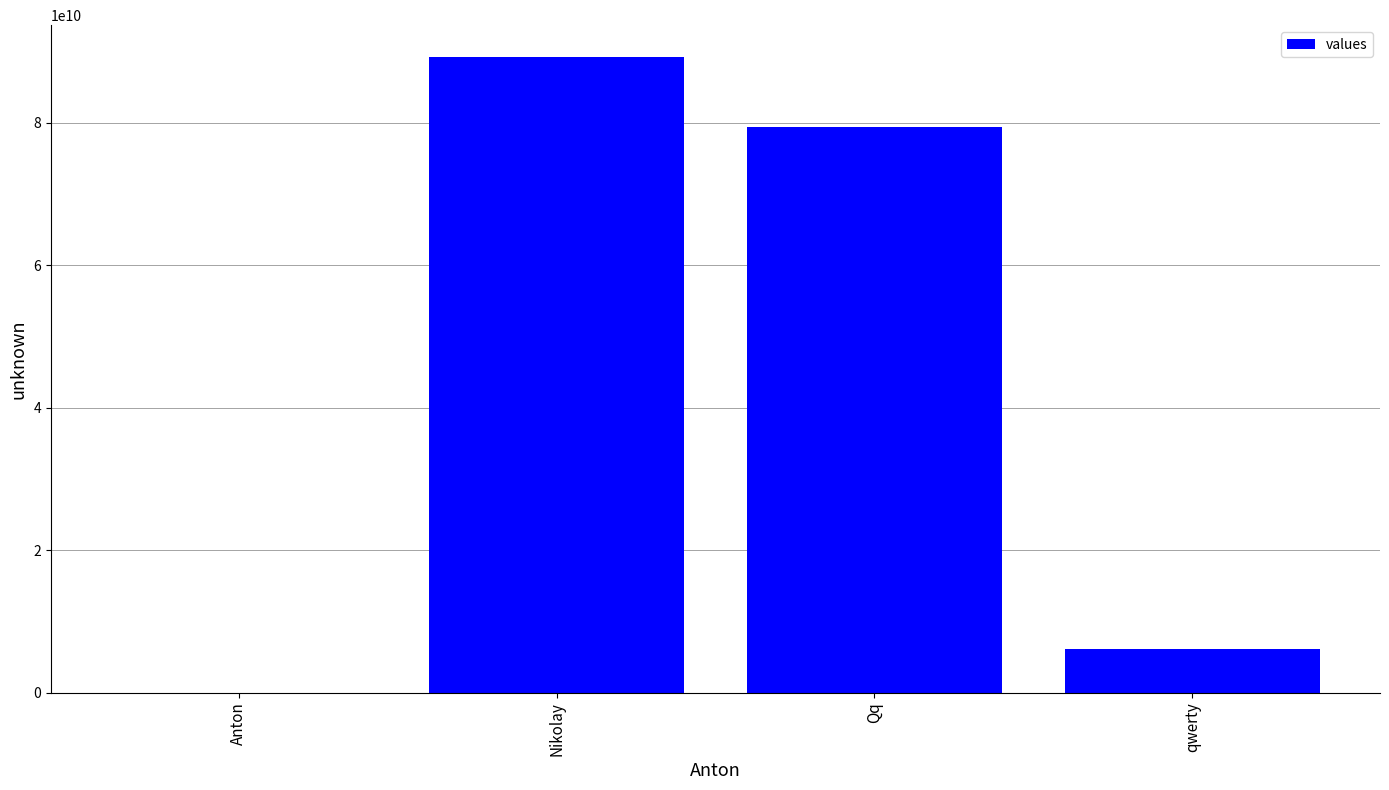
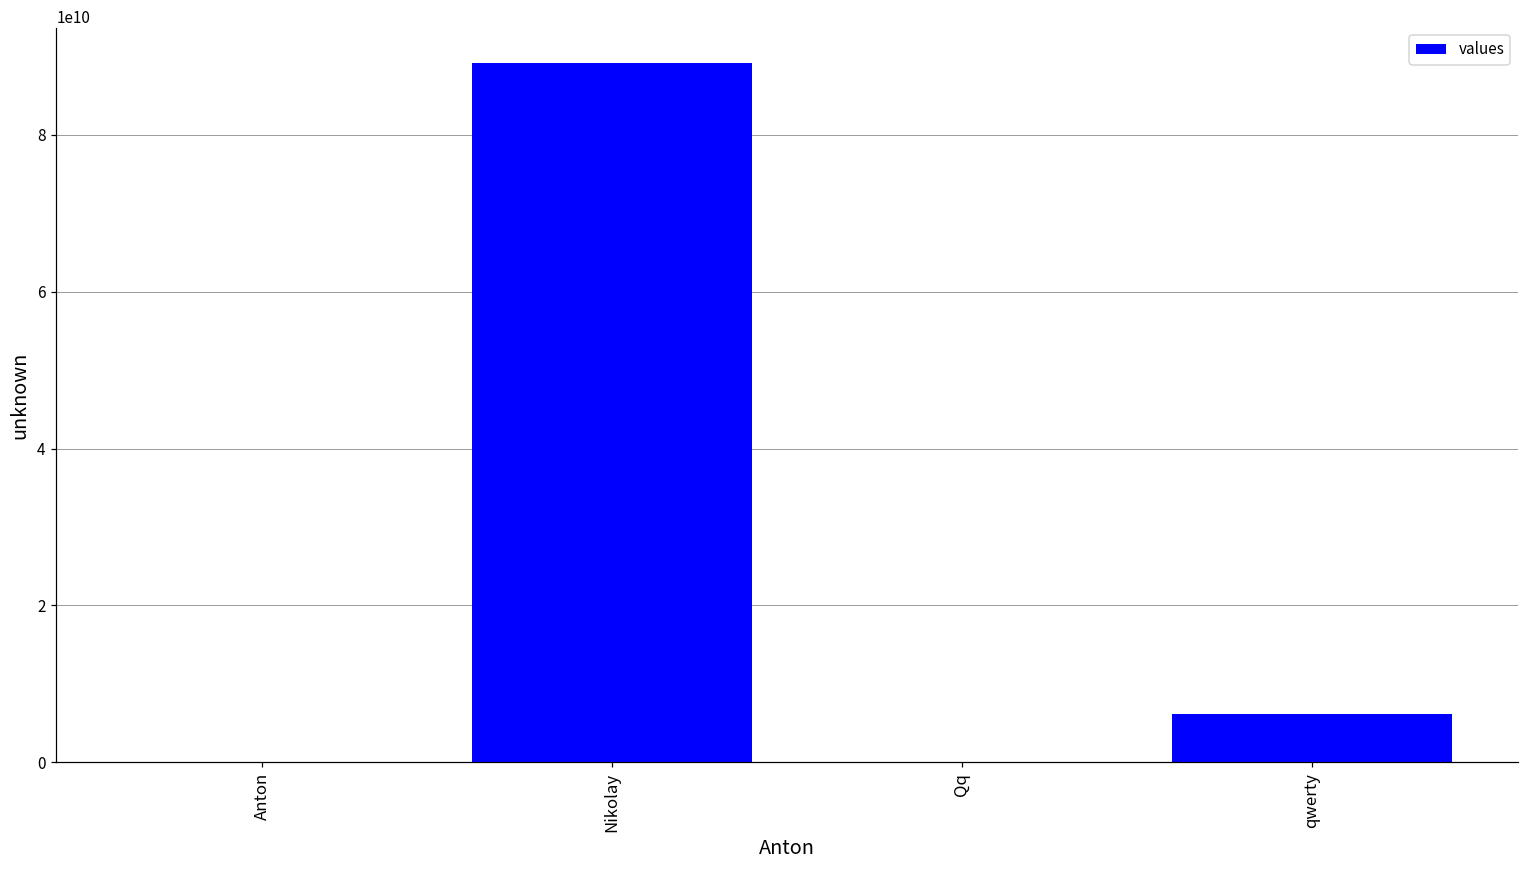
Qq: 79000000000 -> 0
